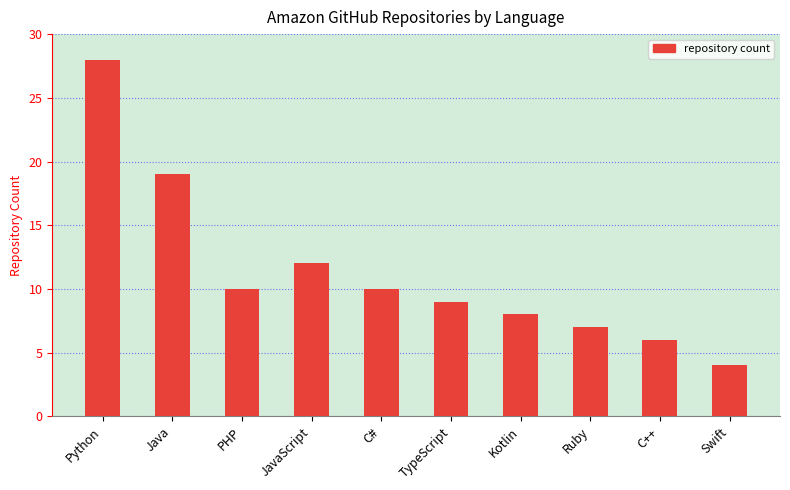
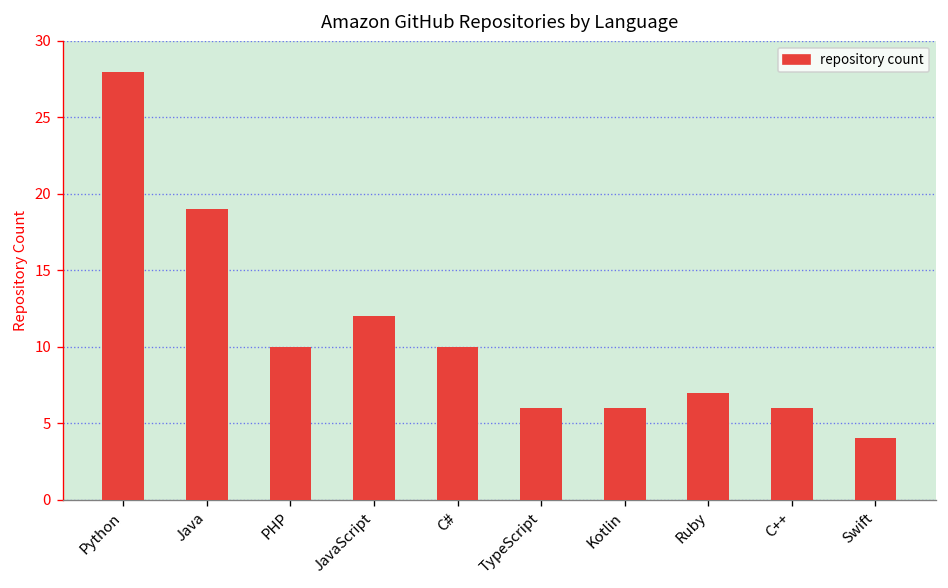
TypeScript: 9 -> 6
Kotlin: 8 -> 6
